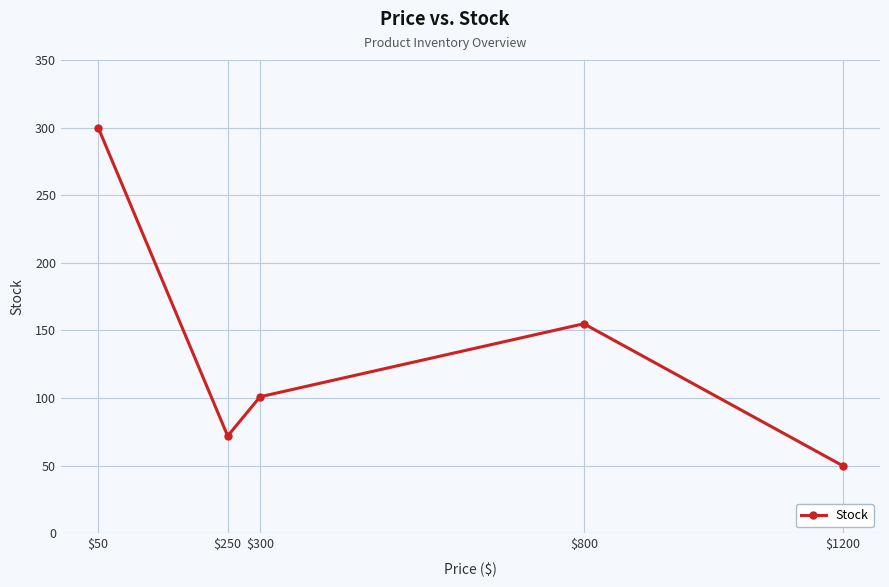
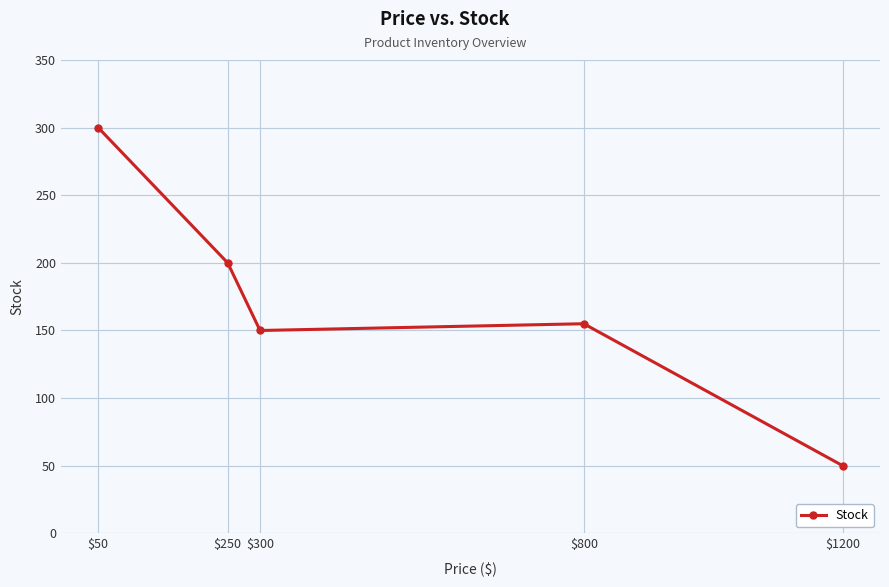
$250: 72 -> 200
$300: 101 -> 150
